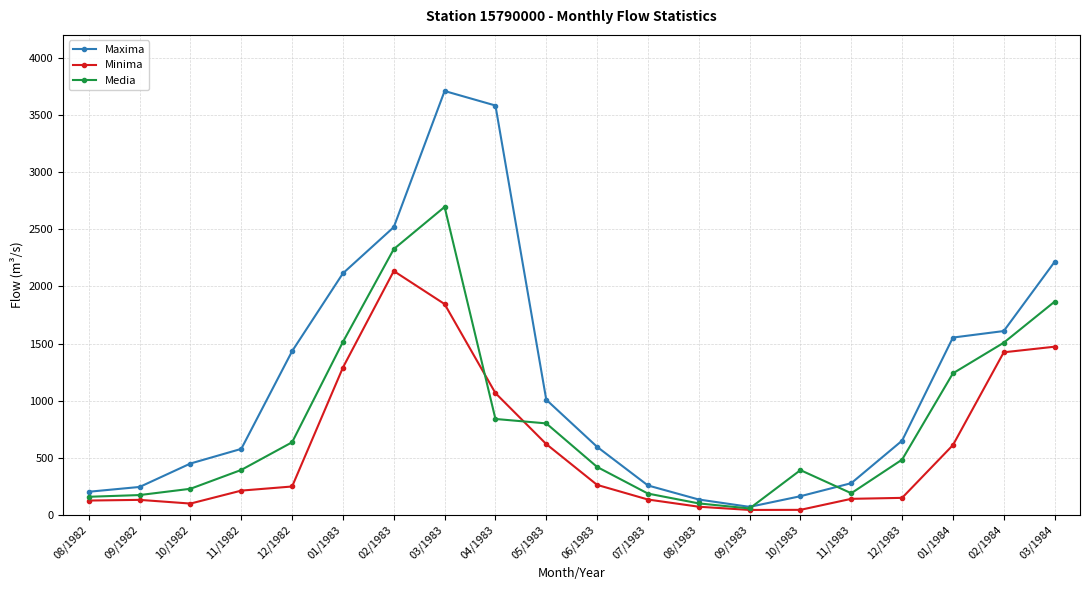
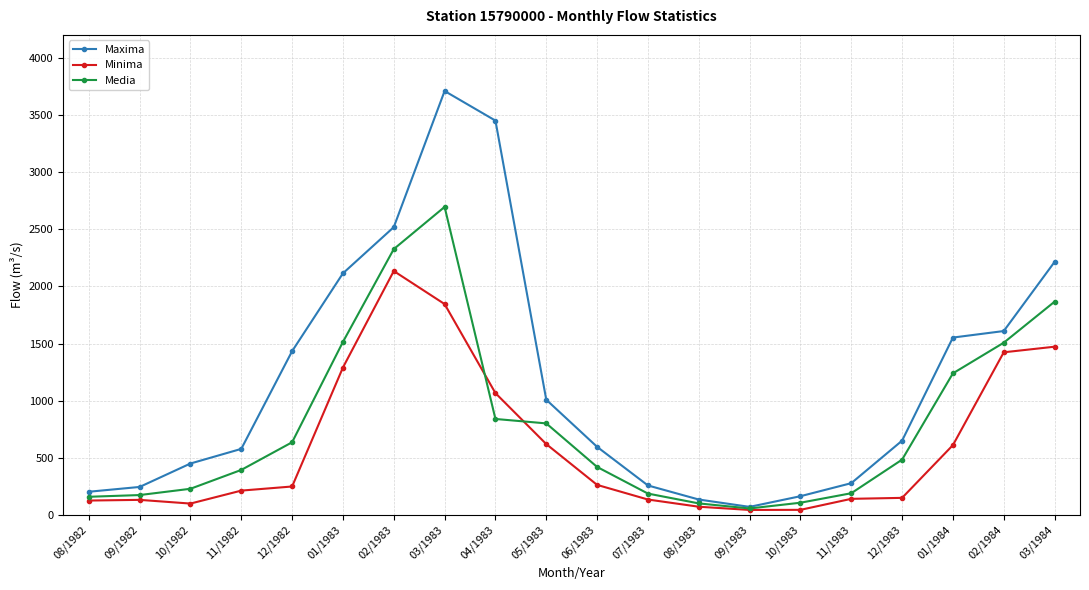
Maxima, 04/1983: 3580 -> 3450
Media, 10/1983: 390 -> 110
